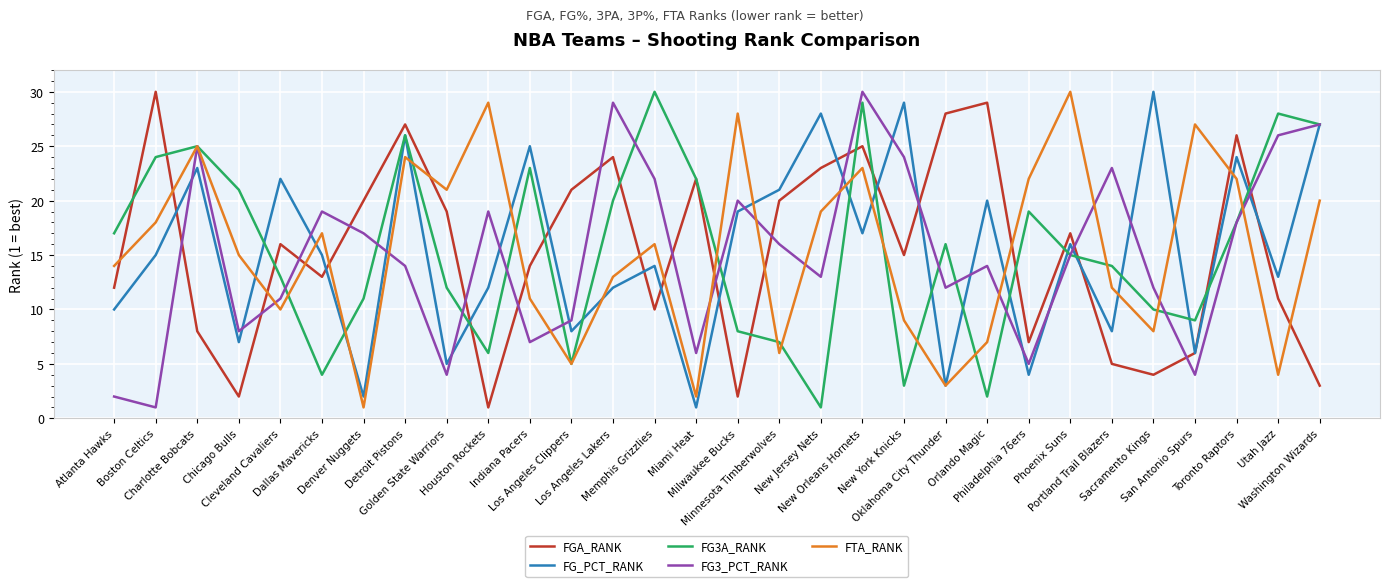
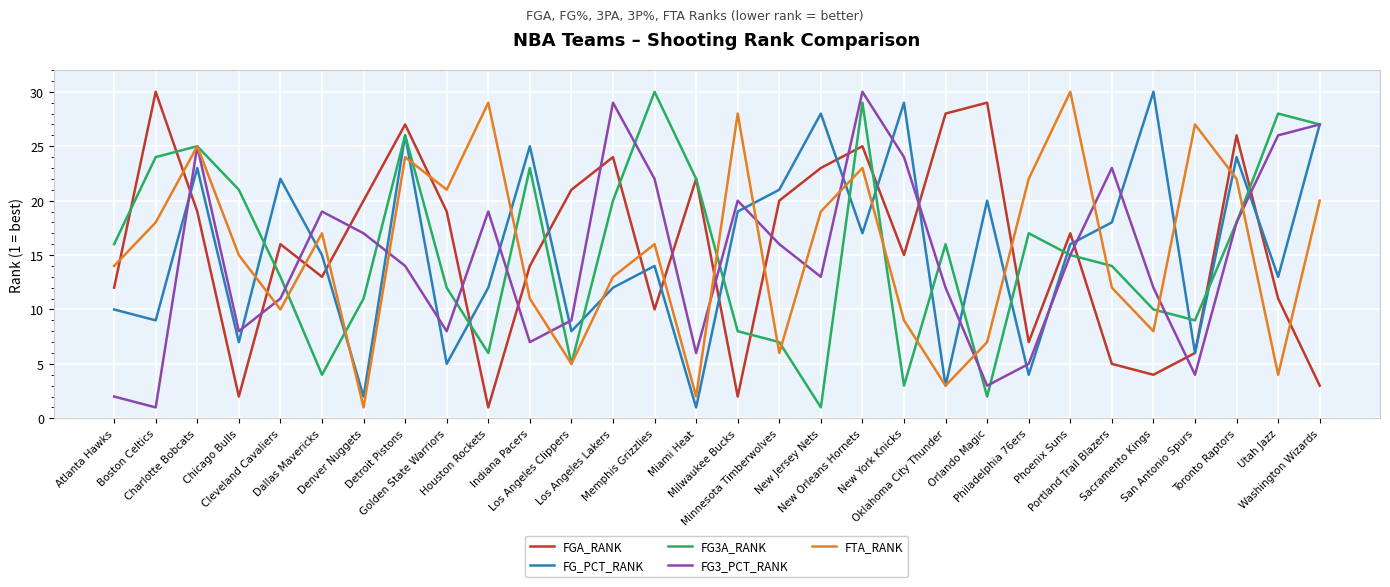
FG3A_RANK, Atlanta Hawks: 17 -> 16
FG_PCT_RANK, Boston Celtics: 15 -> 9
FGA_RANK, Charlotte Bobcats: 8 -> 19
FG3_PCT_RANK, Golden State Warriors: 4 -> 8
FG3_PCT_RANK, Orlando Magic: 14 -> 3
FG3A_RANK, Philadelphia 76ers: 19 -> 17
FG_PCT_RANK, Portland Trail Blazers: 8 -> 18
